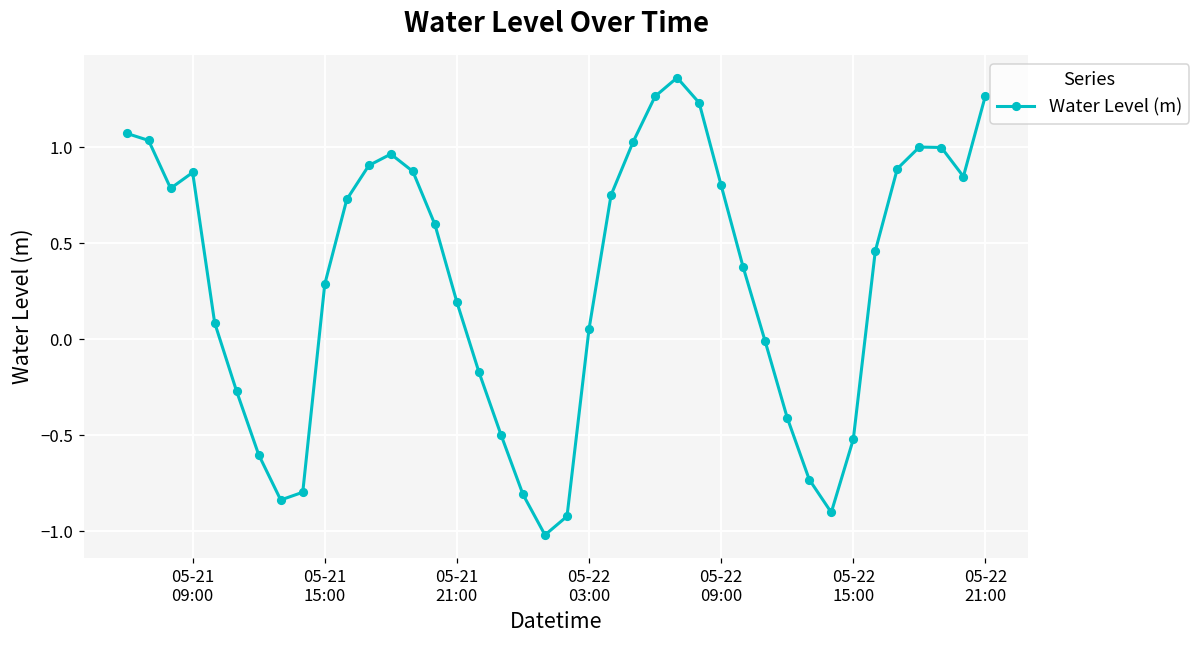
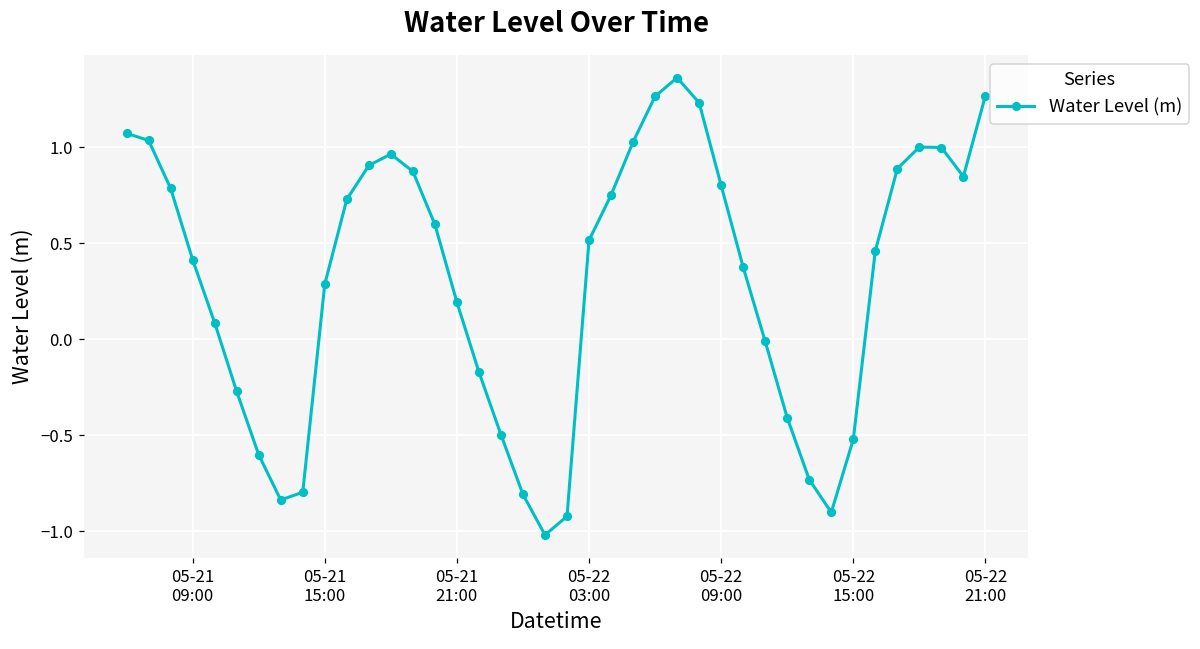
05-21 09:00: 0.87 -> 0.42
05-22 03:00: 0.05 -> 0.52
